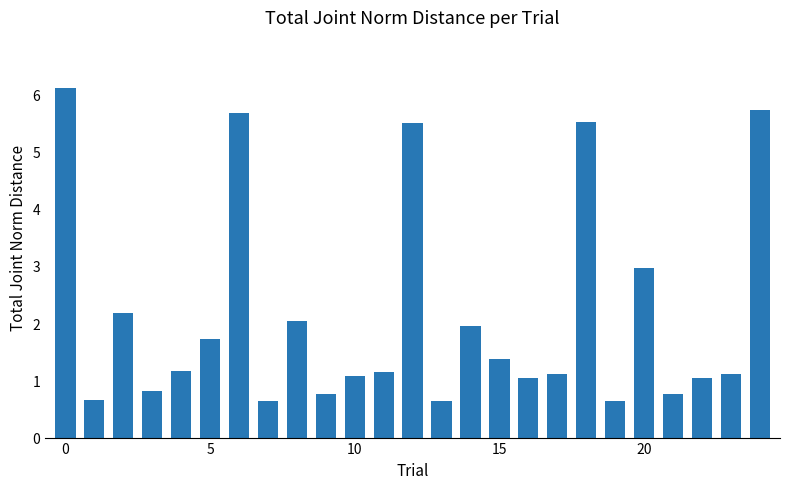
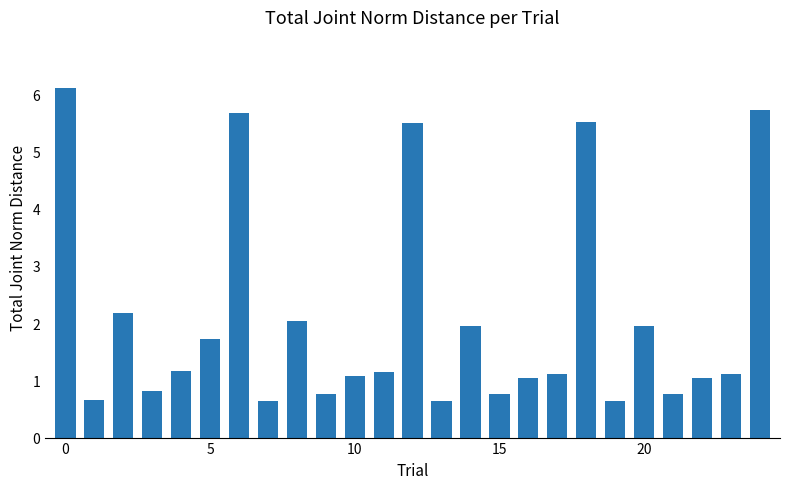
15: 1.4 -> 0.8
20: 3.0 -> 2.0
